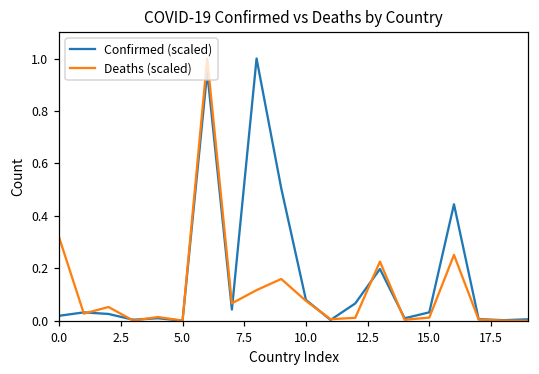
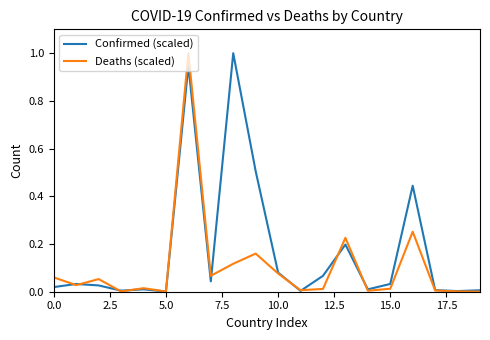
Deaths (scaled), 0.0: 0.32 -> 0.06
